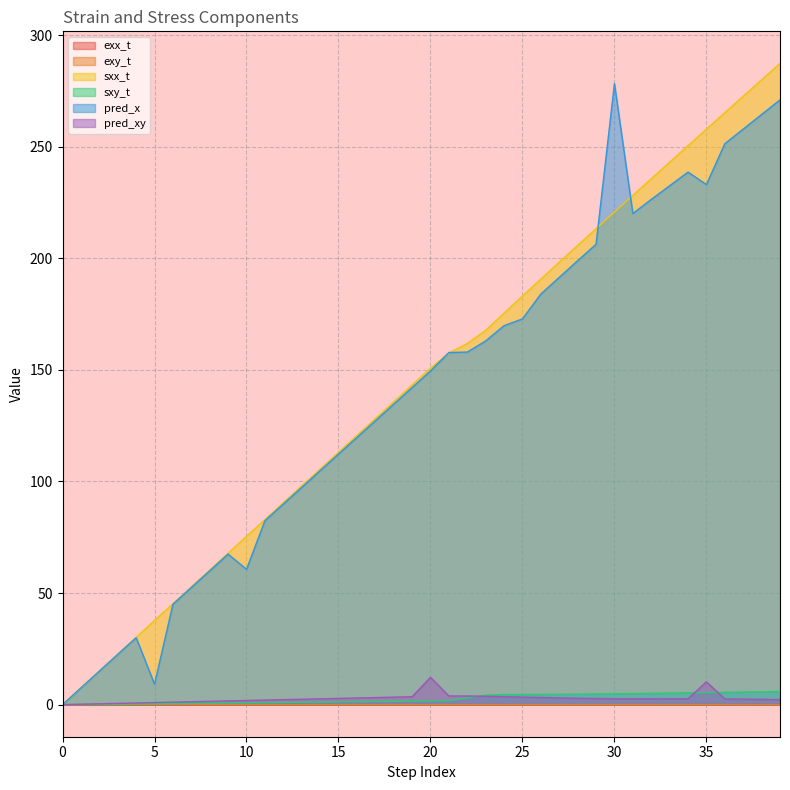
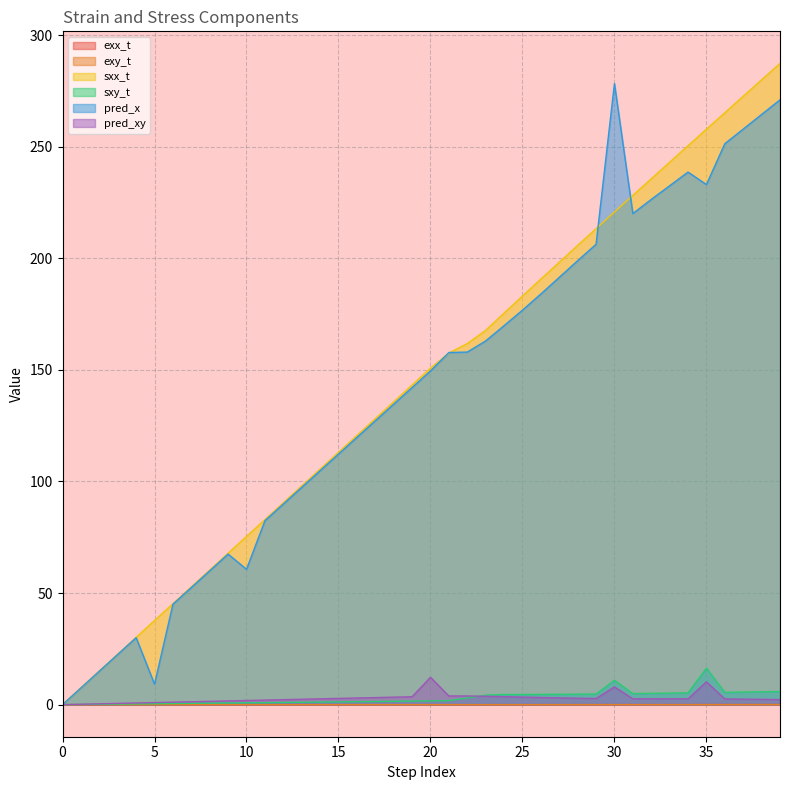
pred_x, 25: 173 -> 177
sxy_t, 30: 5 -> 11
pred_xy, 30: 3 -> 8
sxy_t, 35: 5 -> 16
